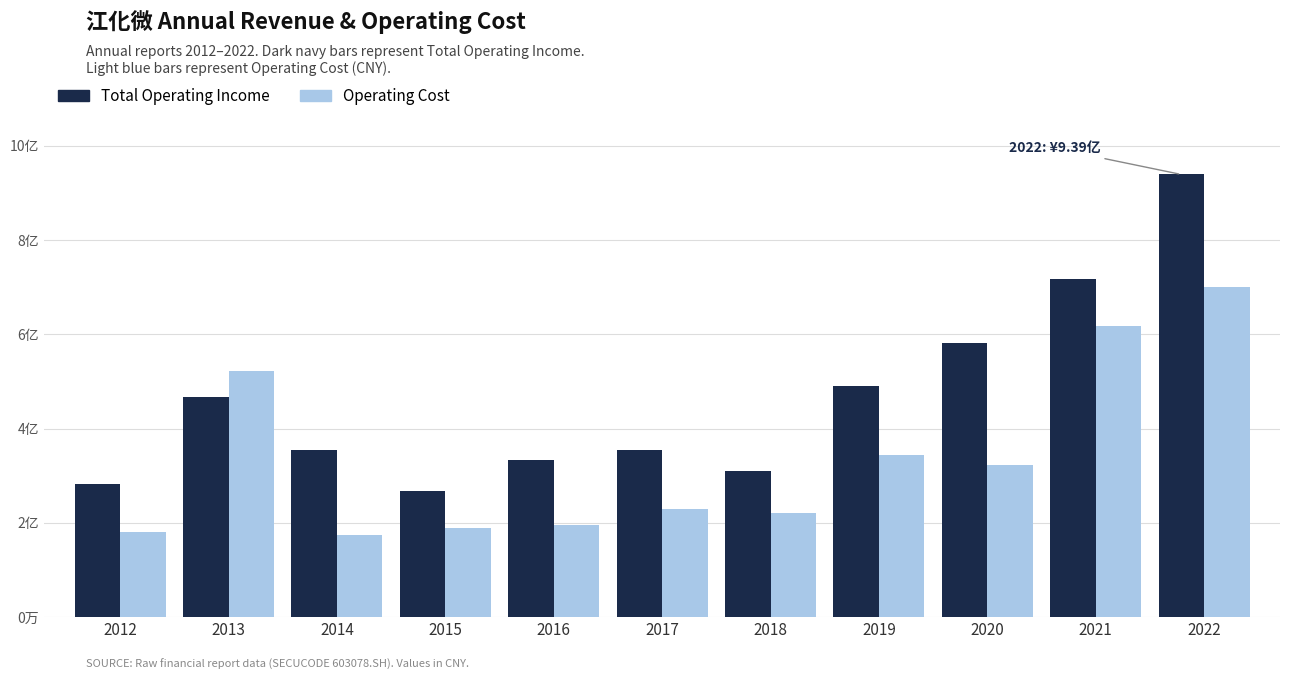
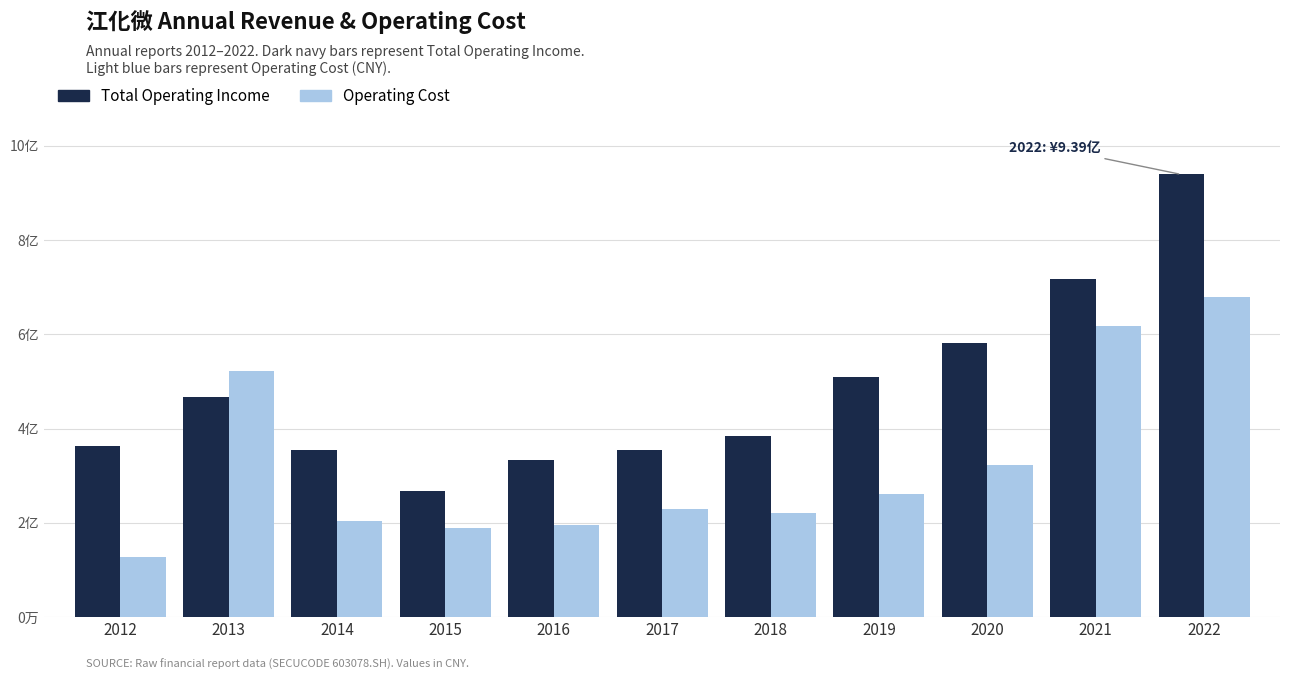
Total Operating Income, 2012: 2.8亿 -> 3.6亿
Operating Cost, 2012: 1.8亿 -> 1.3亿
Operating Cost, 2014: 1.7亿 -> 2.0亿
Total Operating Income, 2018: 3.1亿 -> 3.8亿
Total Operating Income, 2019: 4.9亿 -> 5.1亿
Operating Cost, 2019: 3.4亿 -> 2.6亿
Operating Cost, 2022: 7.0亿 -> 6.8亿
